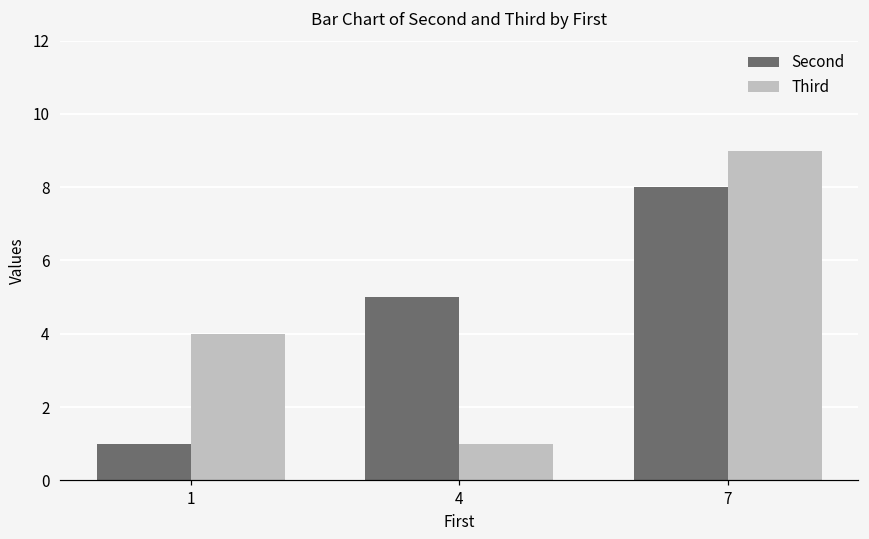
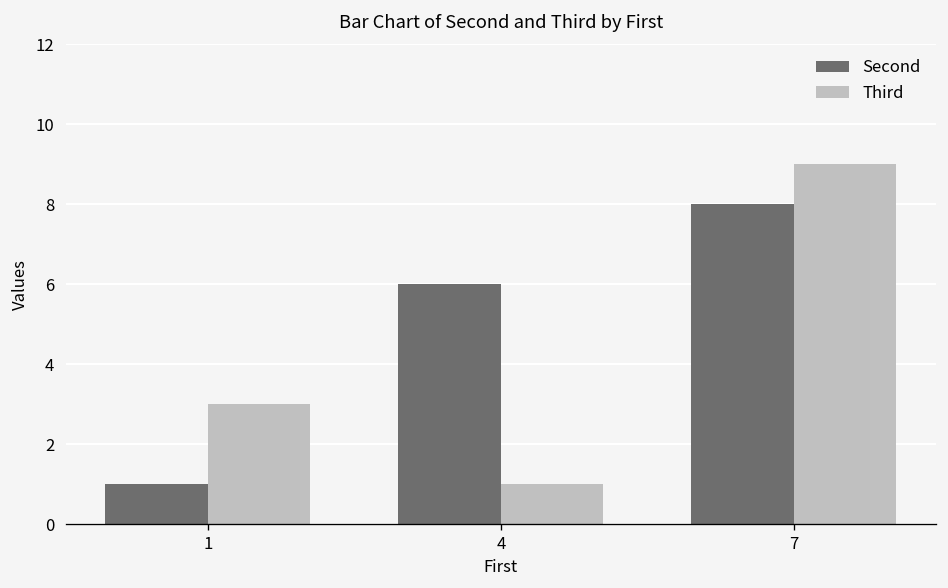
Third, 1: 4 -> 3
Second, 4: 5 -> 6
